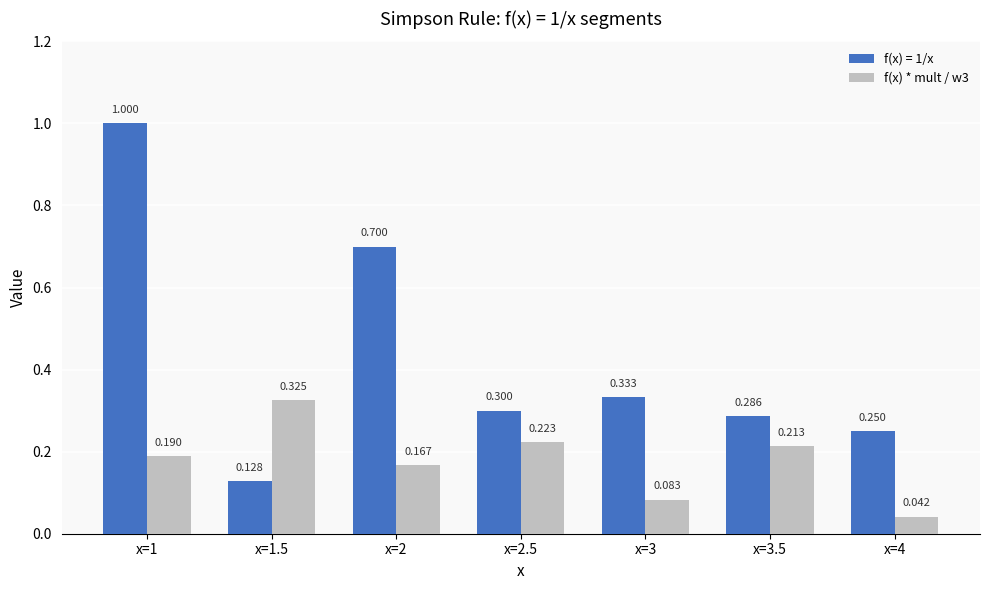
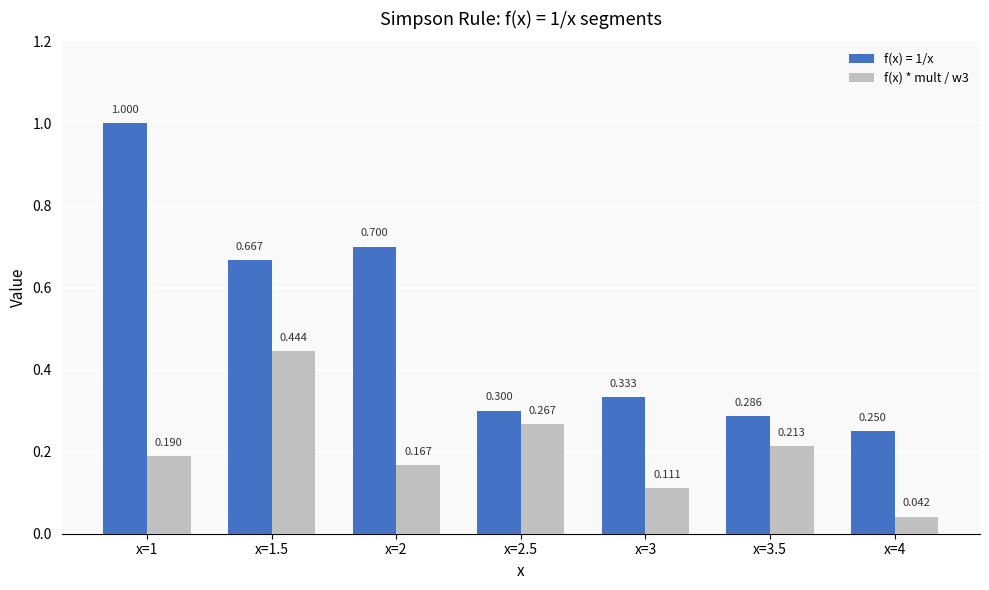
f(x) = 1/x, x=1.5: 0.128 -> 0.667
f(x) * mult / w3, x=1.5: 0.325 -> 0.444
f(x) * mult / w3, x=2.5: 0.223 -> 0.267
f(x) * mult / w3, x=3: 0.083 -> 0.111
